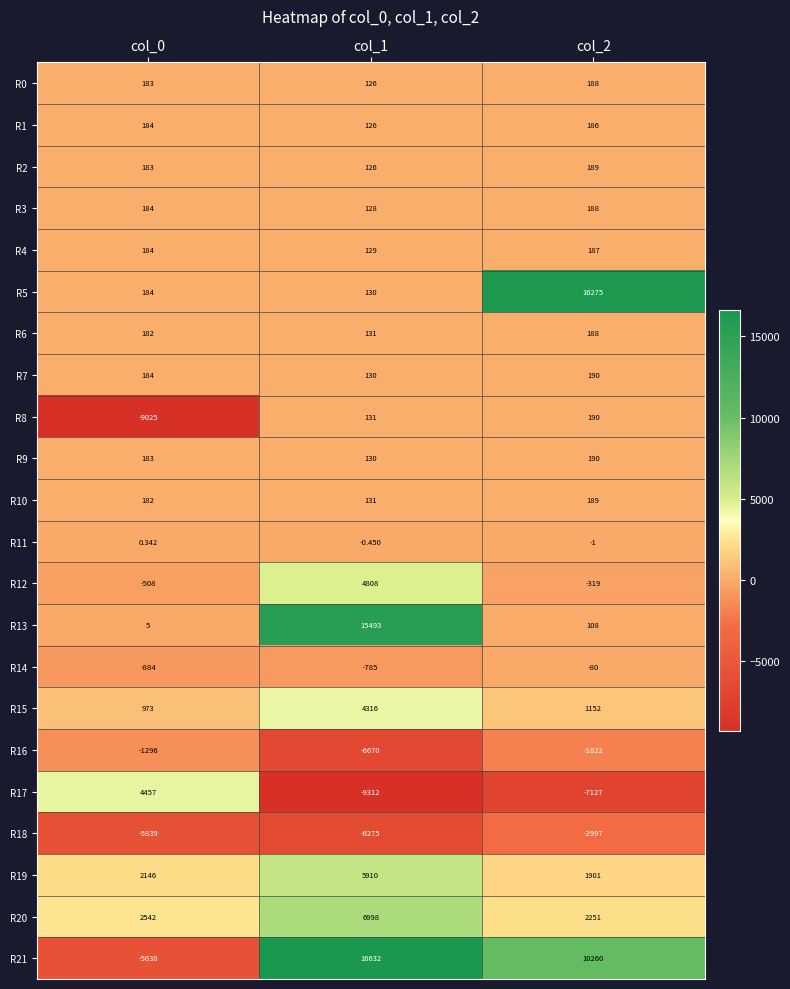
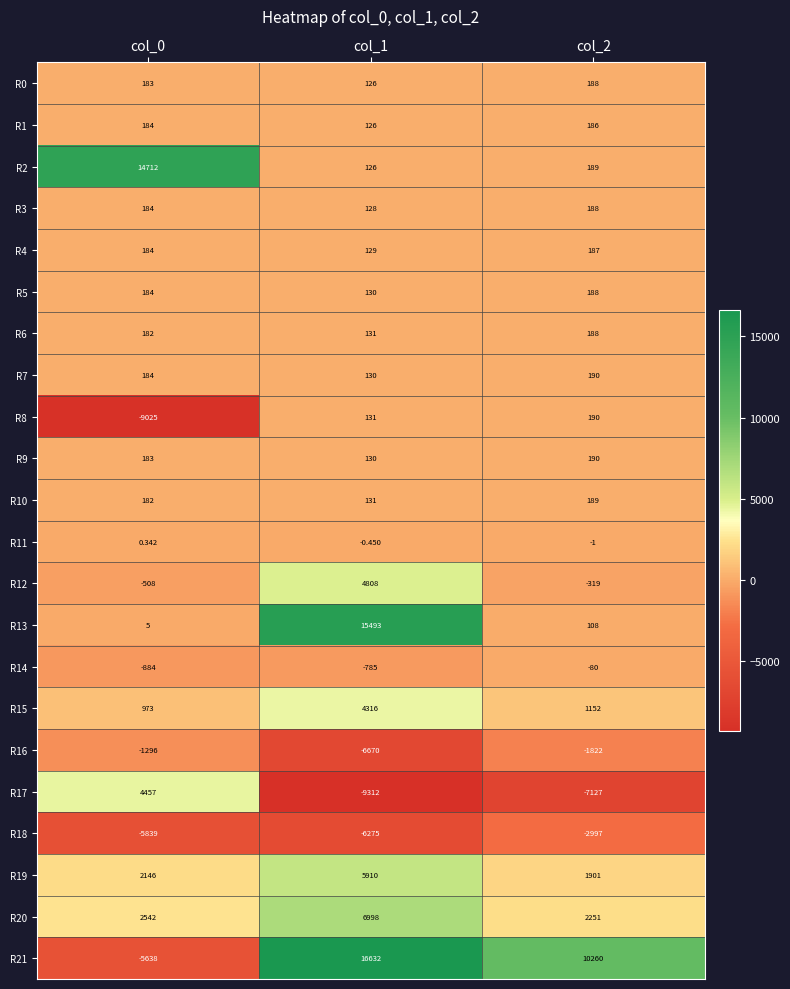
R2, col_0: 183 -> 14712
R5, col_2: 16275 -> 188
